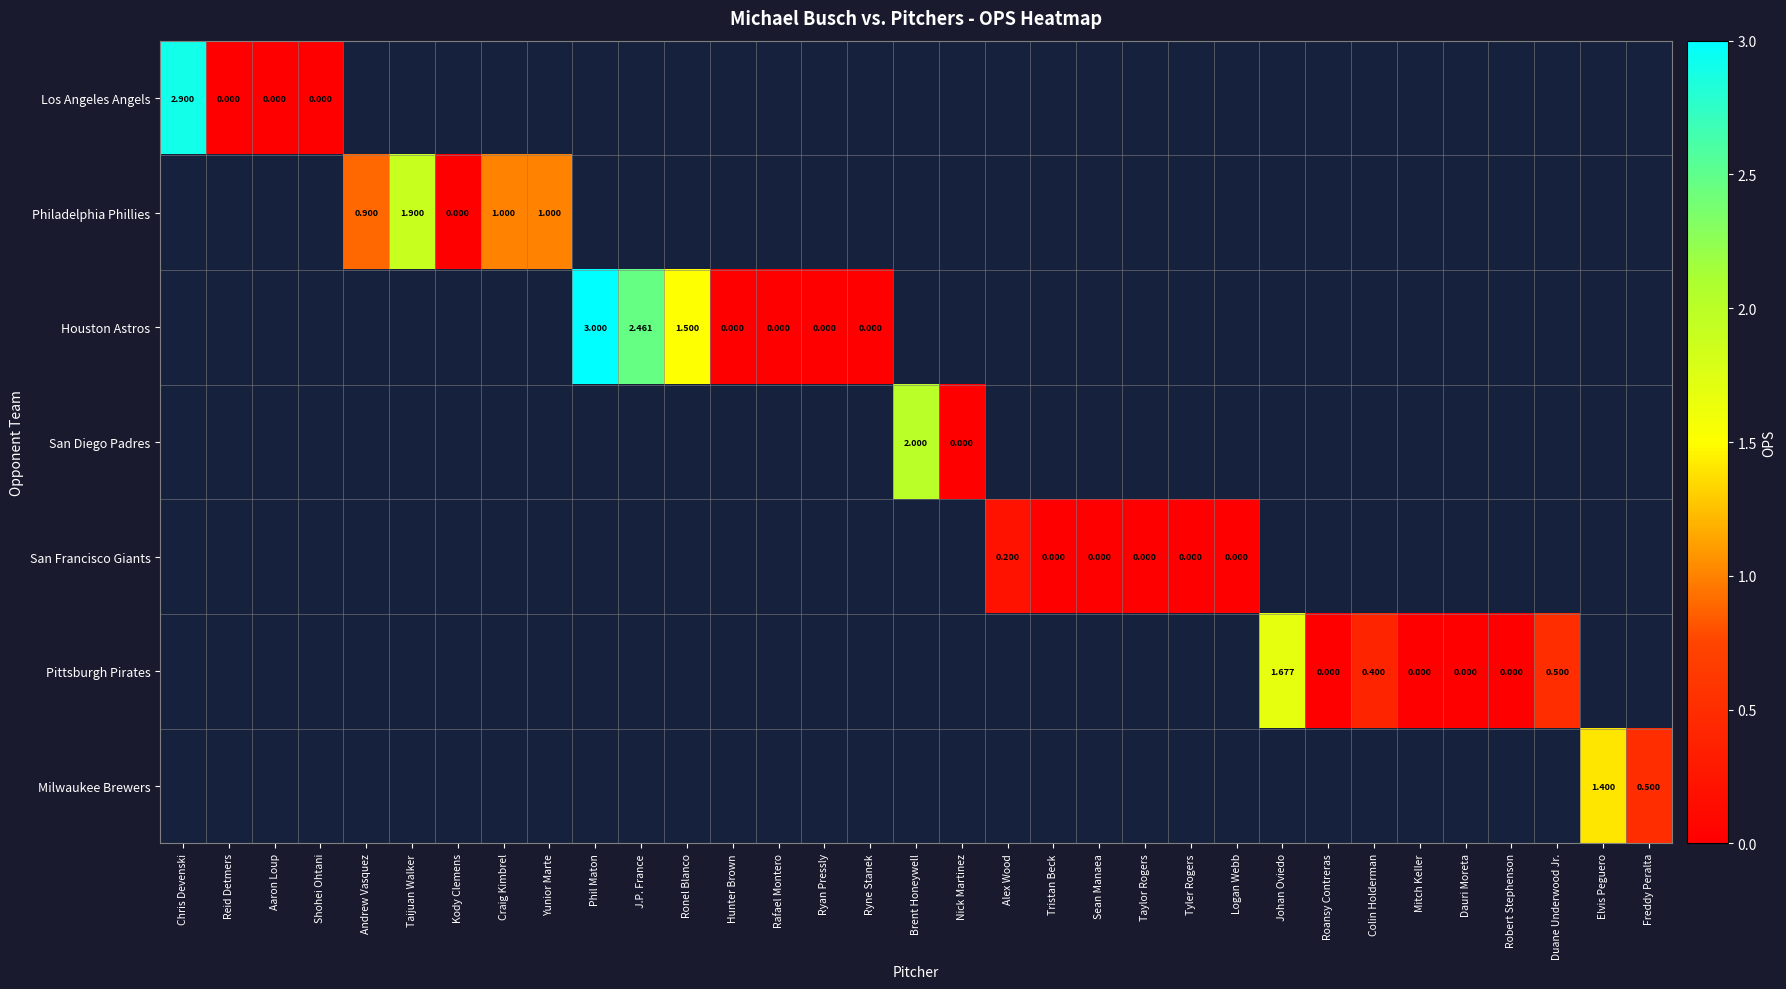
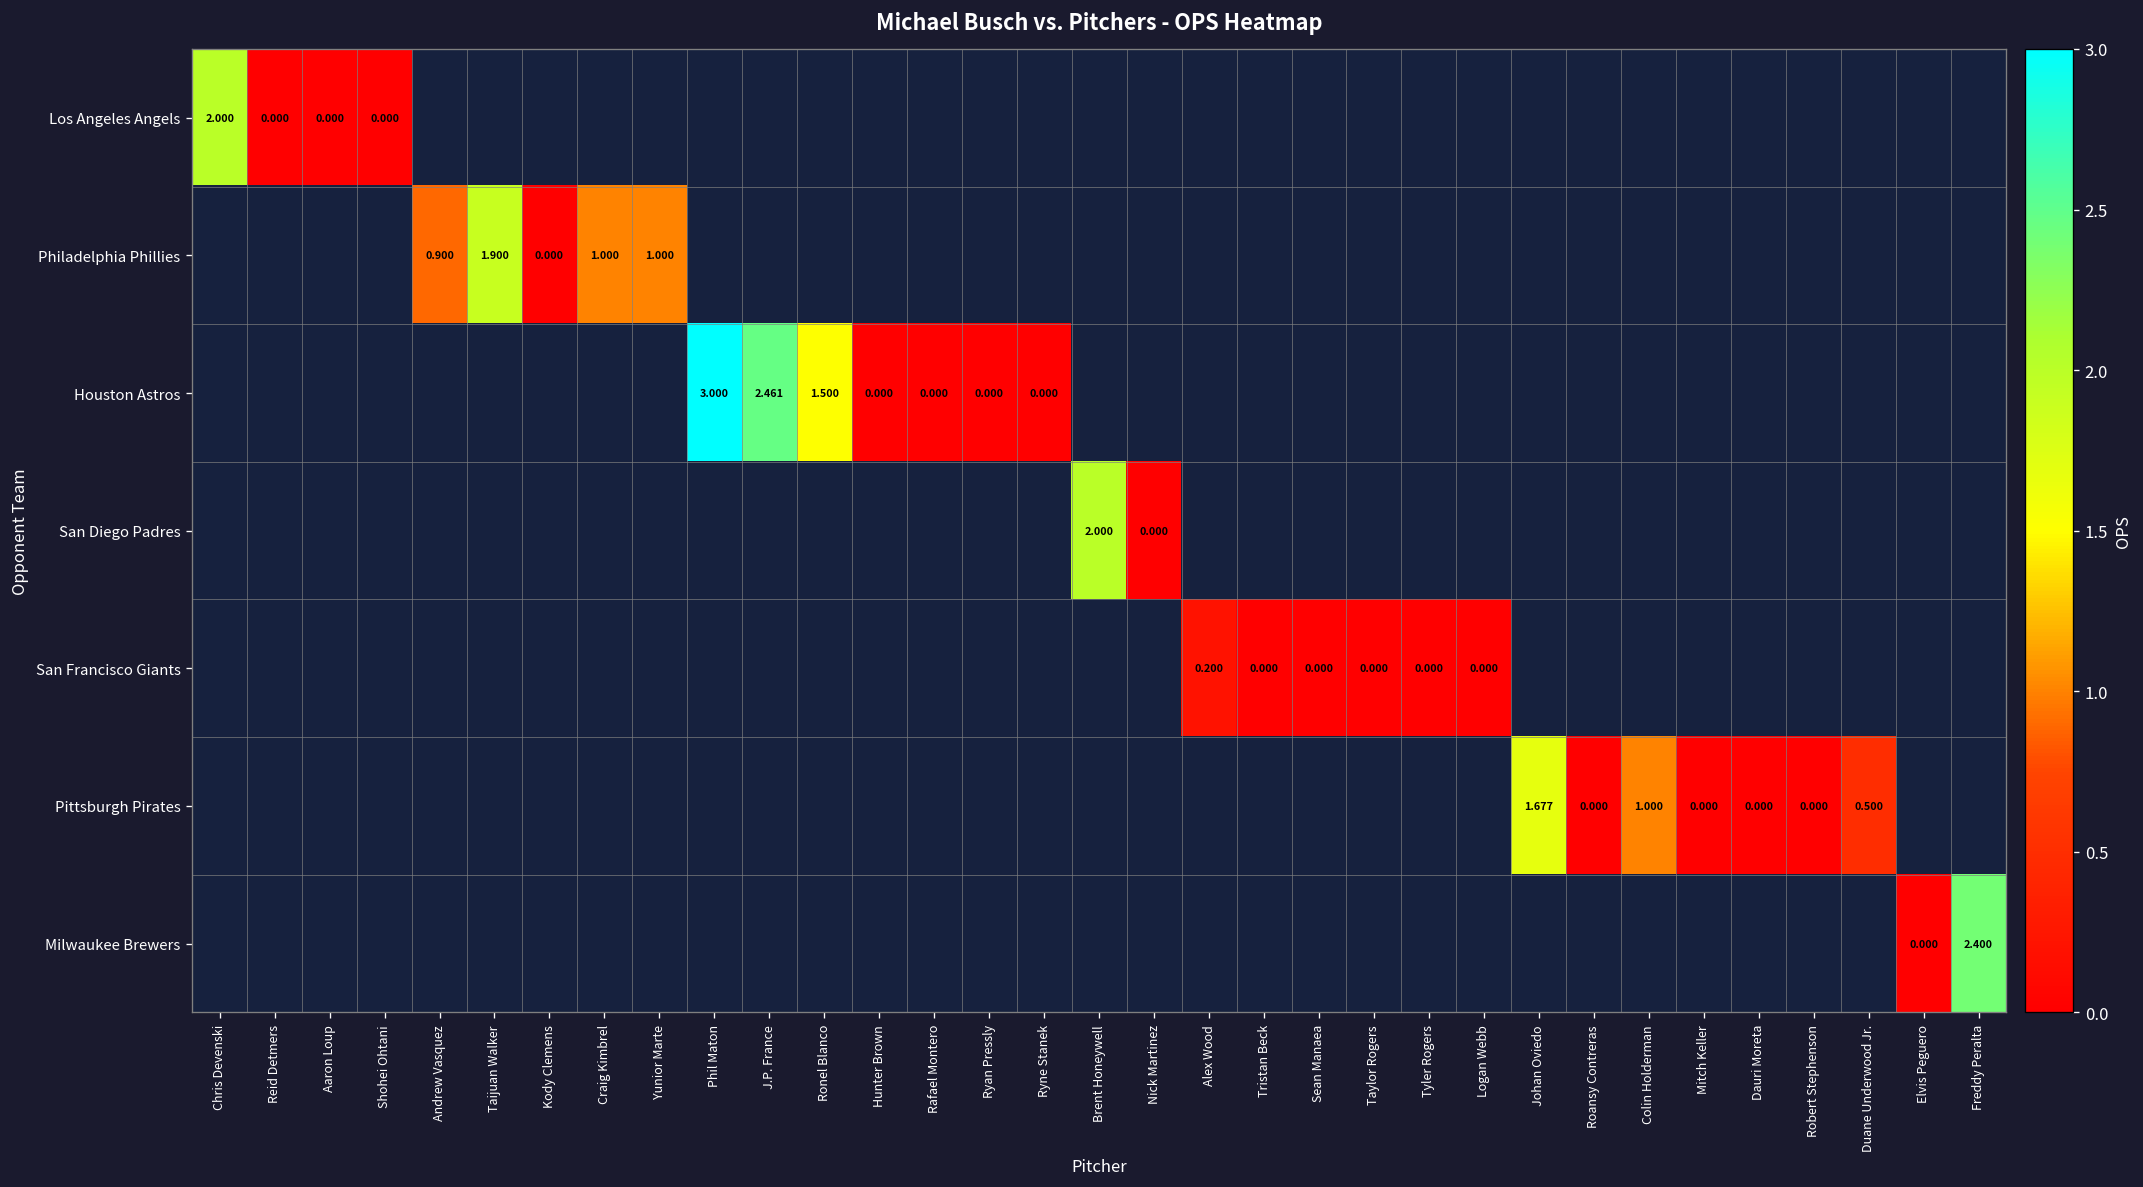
Los Angeles Angels, Chris Devenski: 2.900 -> 2.000
Pittsburgh Pirates, Colin Holderman: 0.400 -> 1.000
Milwaukee Brewers, Elvis Peguero: 1.400 -> 0.000
Milwaukee Brewers, Freddy Peralta: 0.500 -> 2.400
